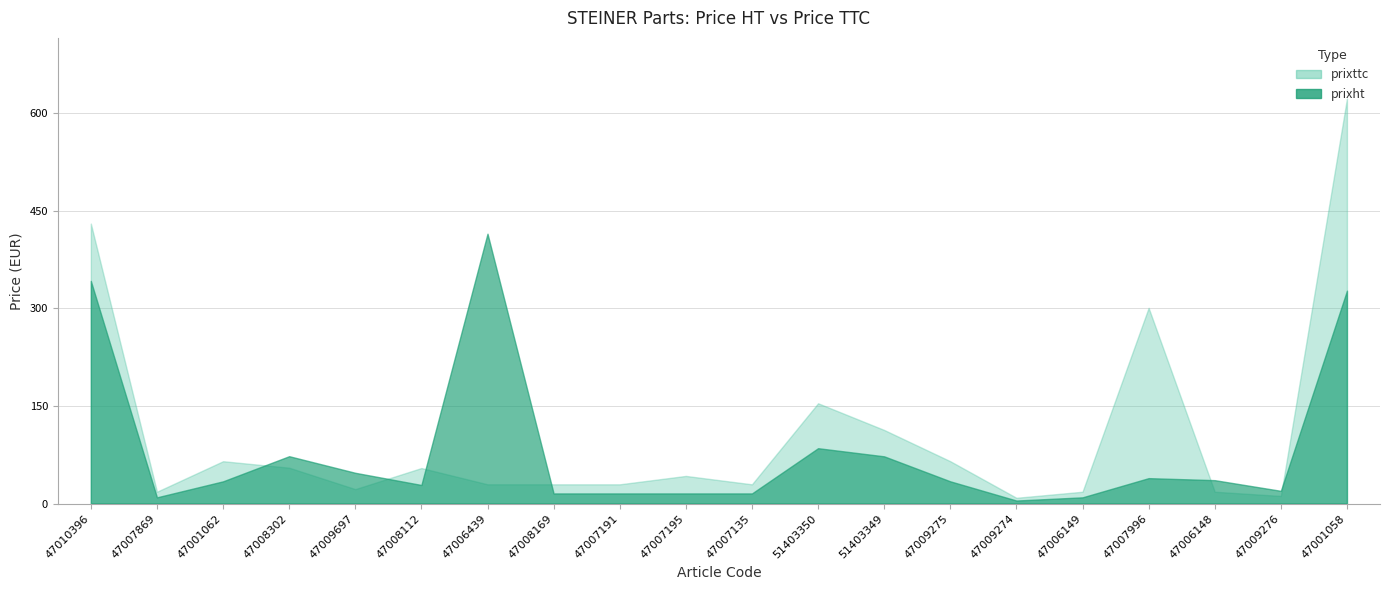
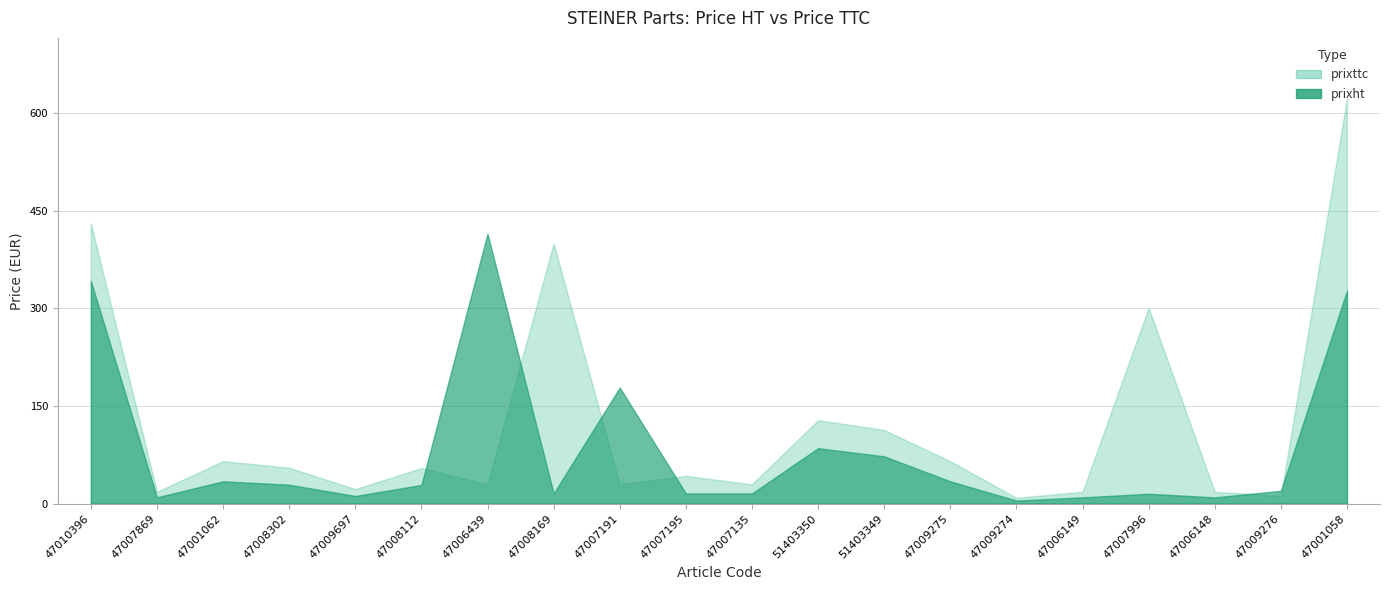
prixht, 47008302: 70 -> 30
prixht, 47009697: 50 -> 10
prixttc, 47008169: 30 -> 400
prixht, 47007191: 20 -> 180
prixttc, 51403350: 150 -> 130
prixht, 47007996: 40 -> 20
prixht, 47006148: 40 -> 10
